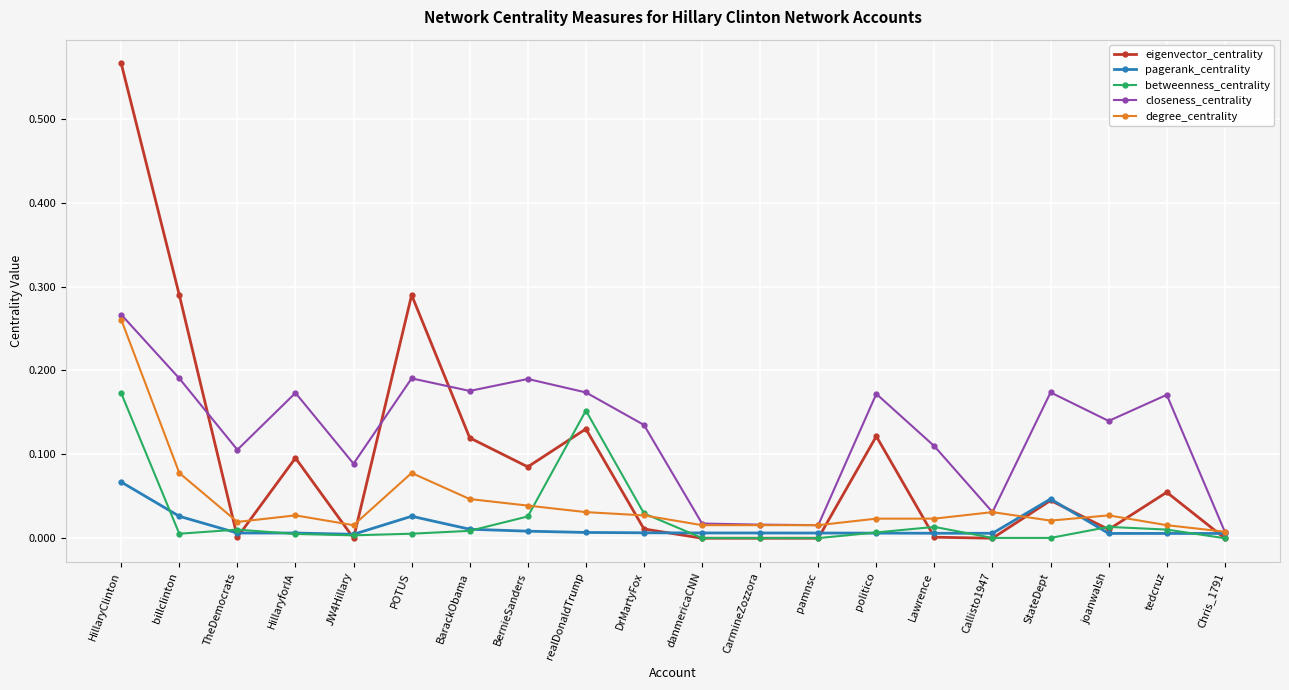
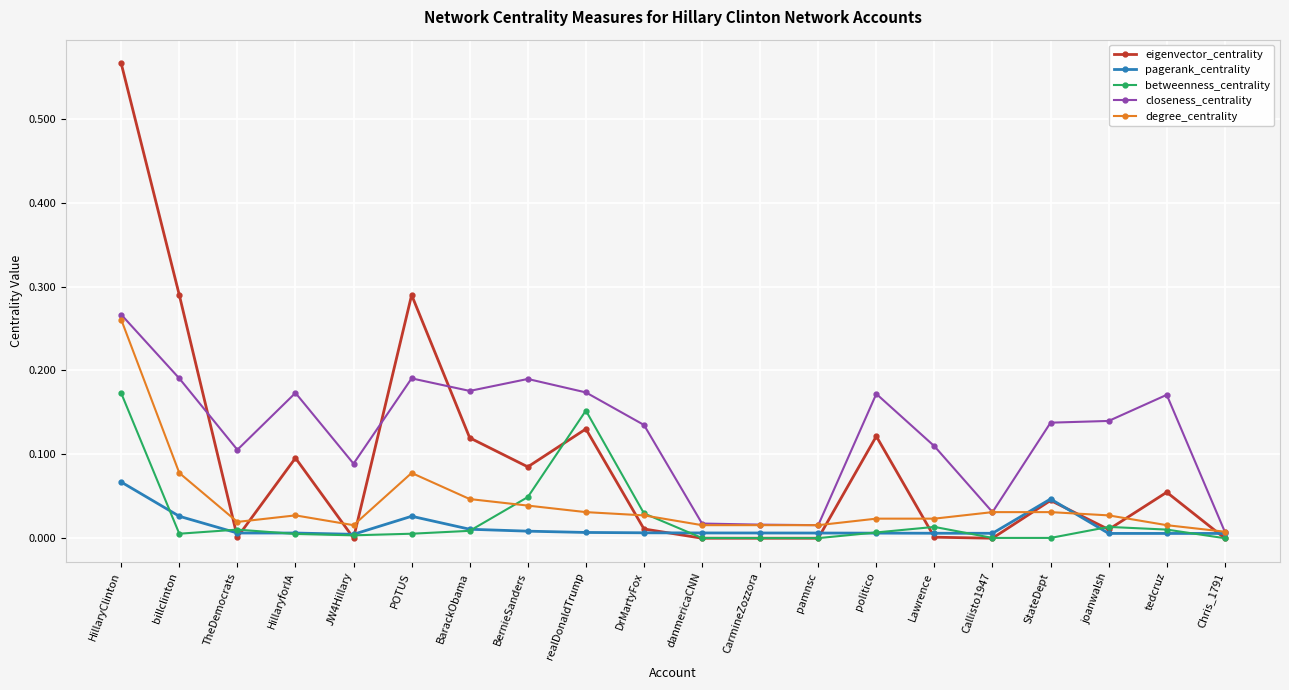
betweenness_centrality, BernieSanders: 0.03 -> 0.05
closeness_centrality, StateDept: 0.17 -> 0.14
degree_centrality, StateDept: 0.02 -> 0.03
